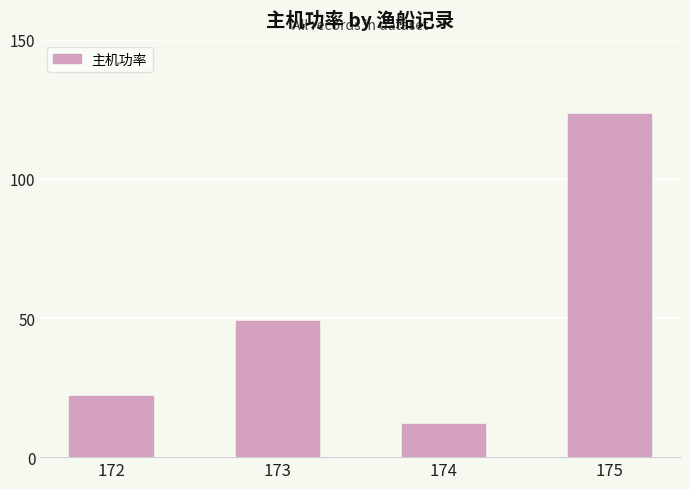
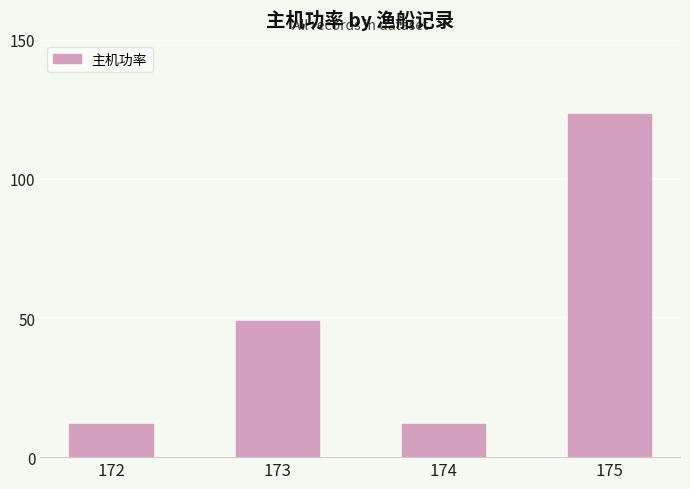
172: 22 -> 12
